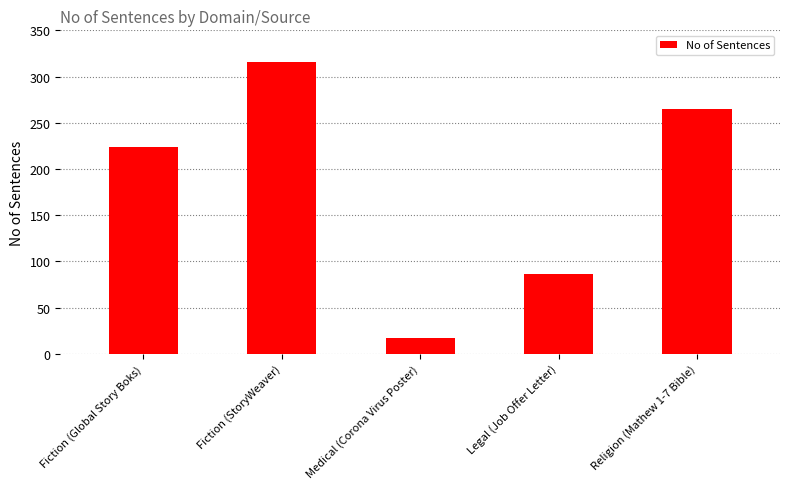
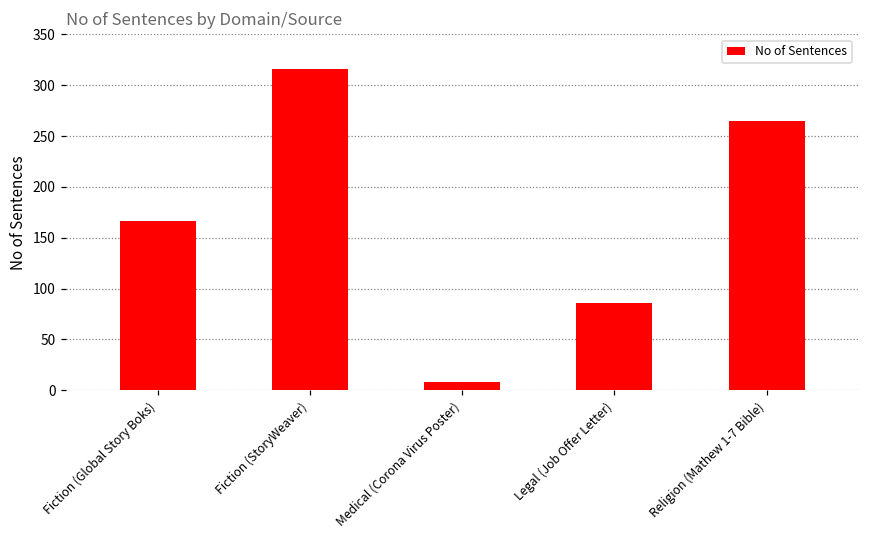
Fiction (Global Story Boks): 220 -> 170
Medical (Corona Virus Poster): 20 -> 10
